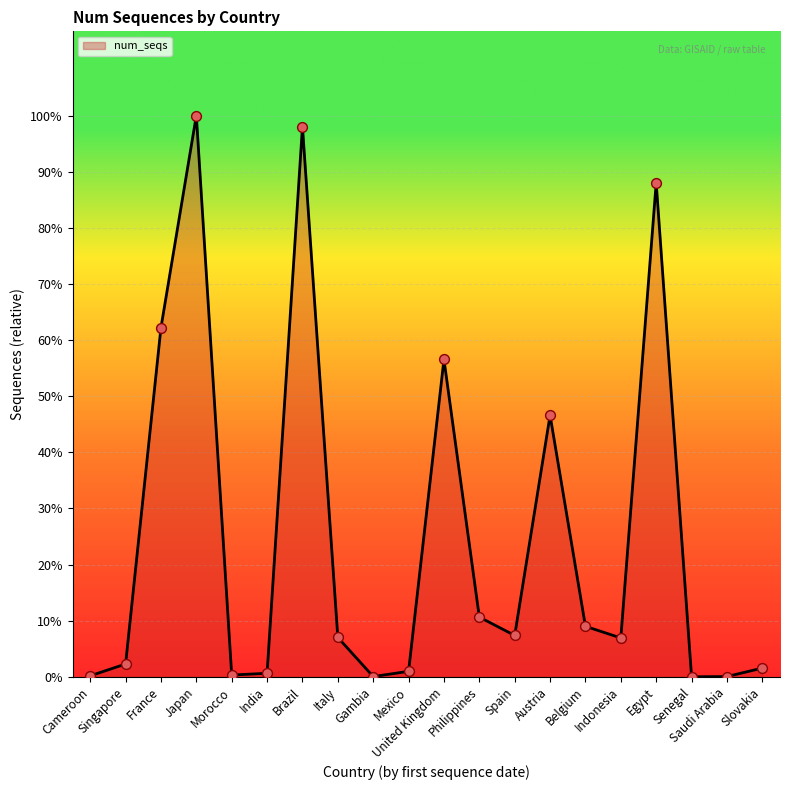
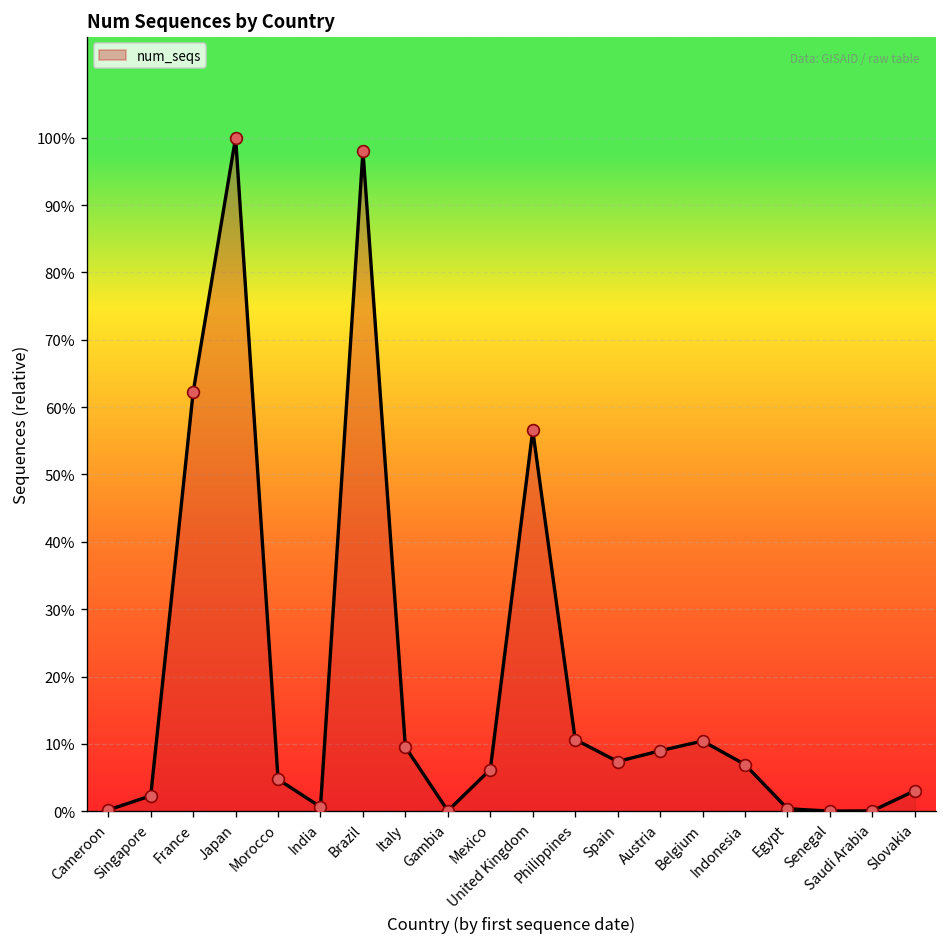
Morocco: 0% -> 5%
Italy: 7% -> 10%
Mexico: 1% -> 6%
Austria: 47% -> 9%
Belgium: 9% -> 10%
Egypt: 88% -> 0%
Slovakia: 2% -> 3%
